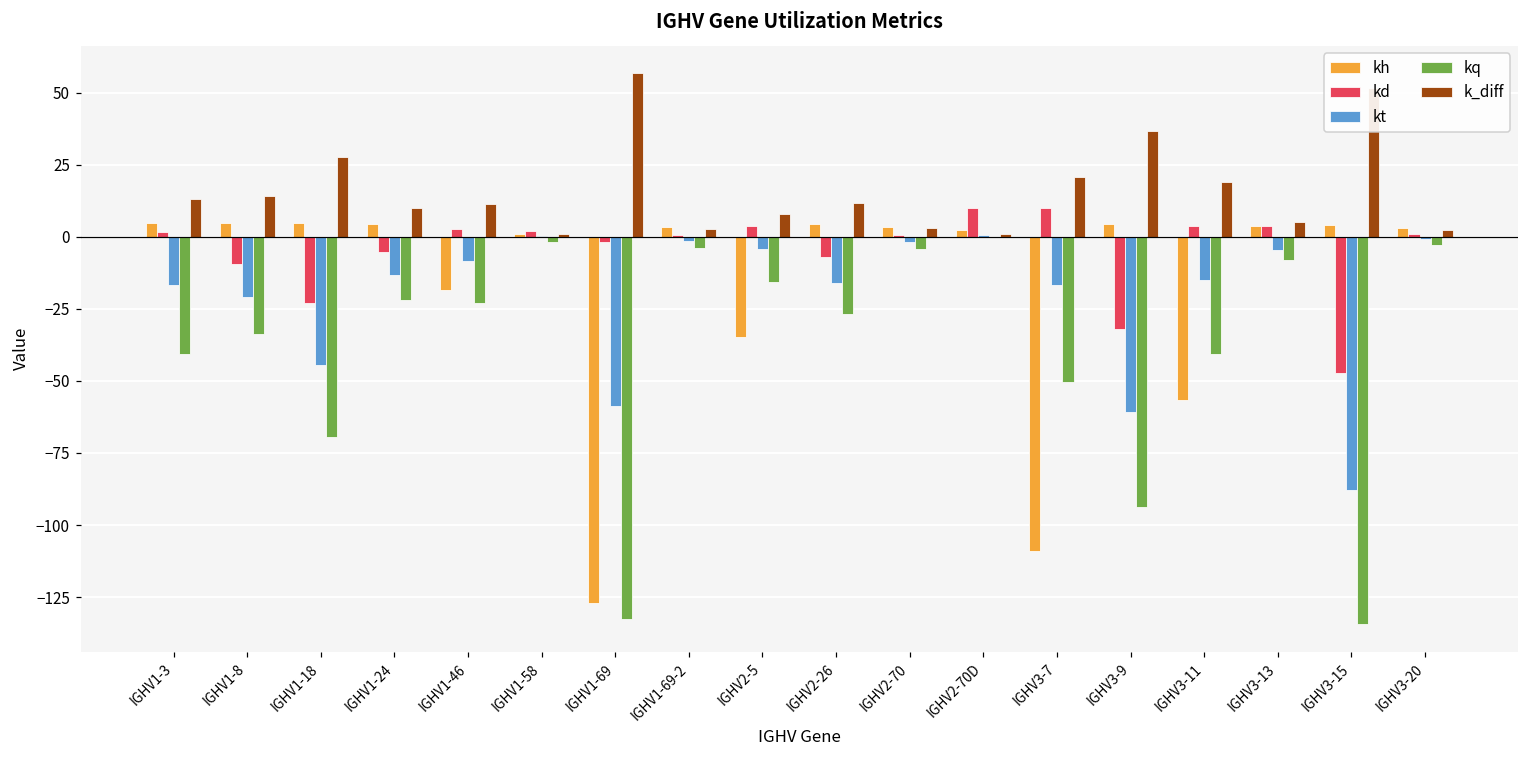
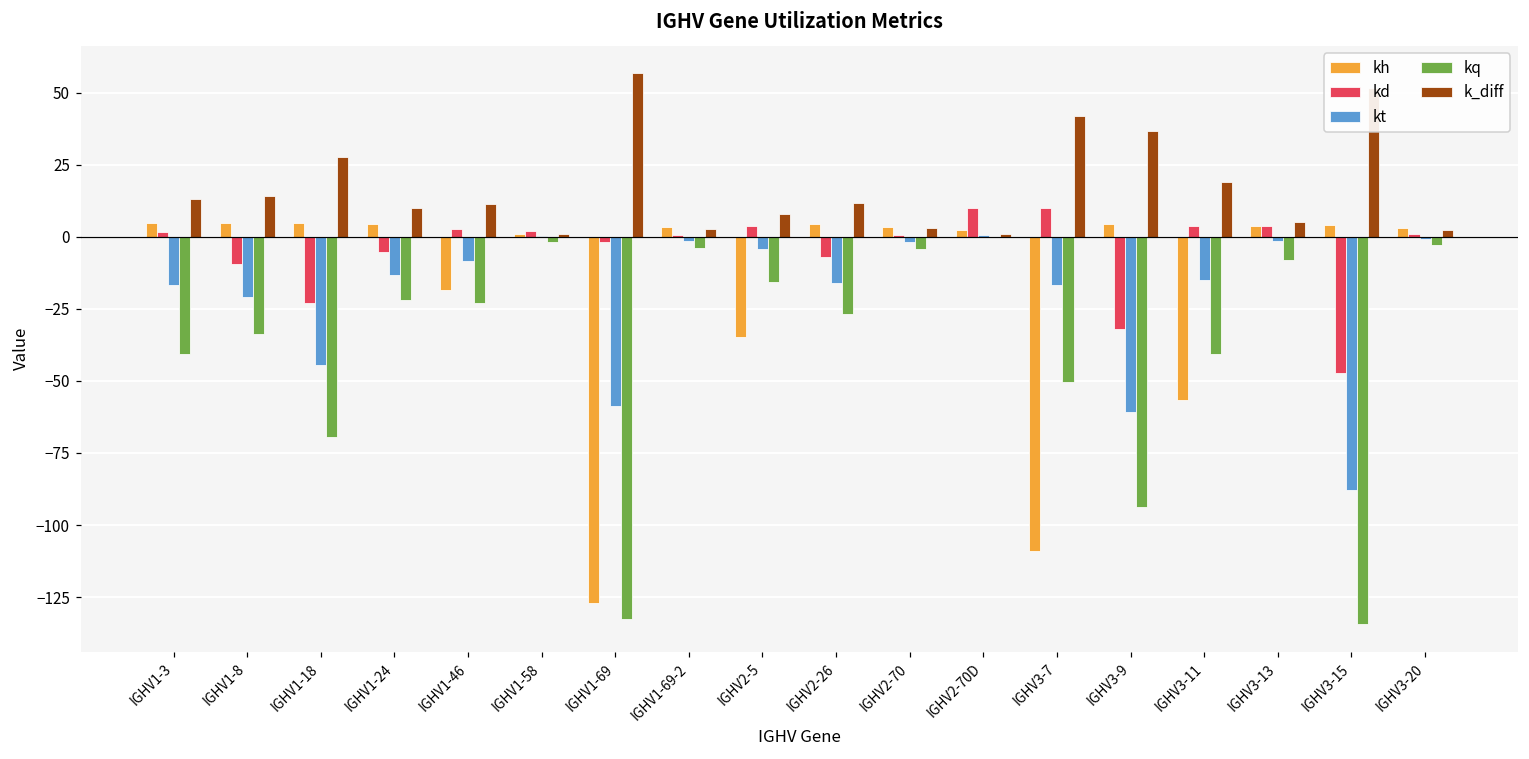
k_diff, IGHV3-7: 21 -> 42
kt, IGHV3-13: -5 -> -1
